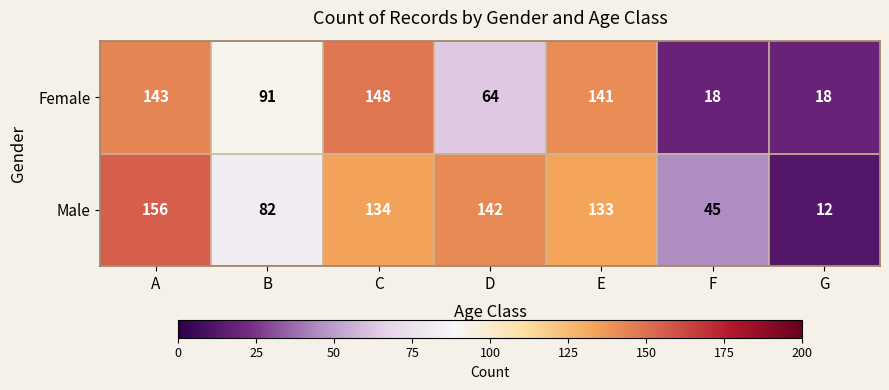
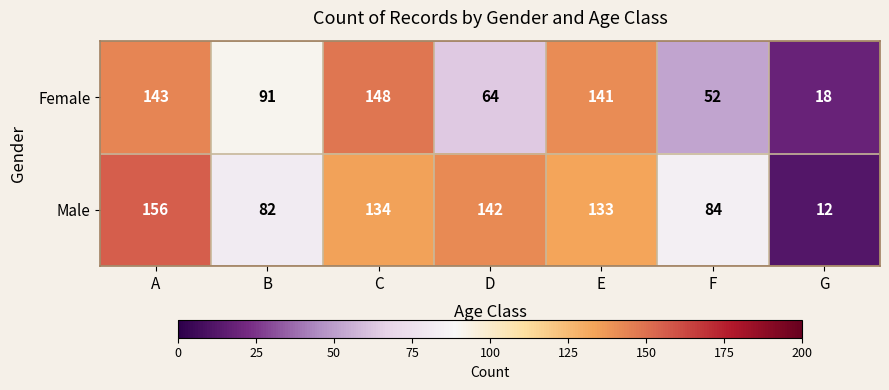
Female, F: 18 -> 52
Male, F: 45 -> 84
